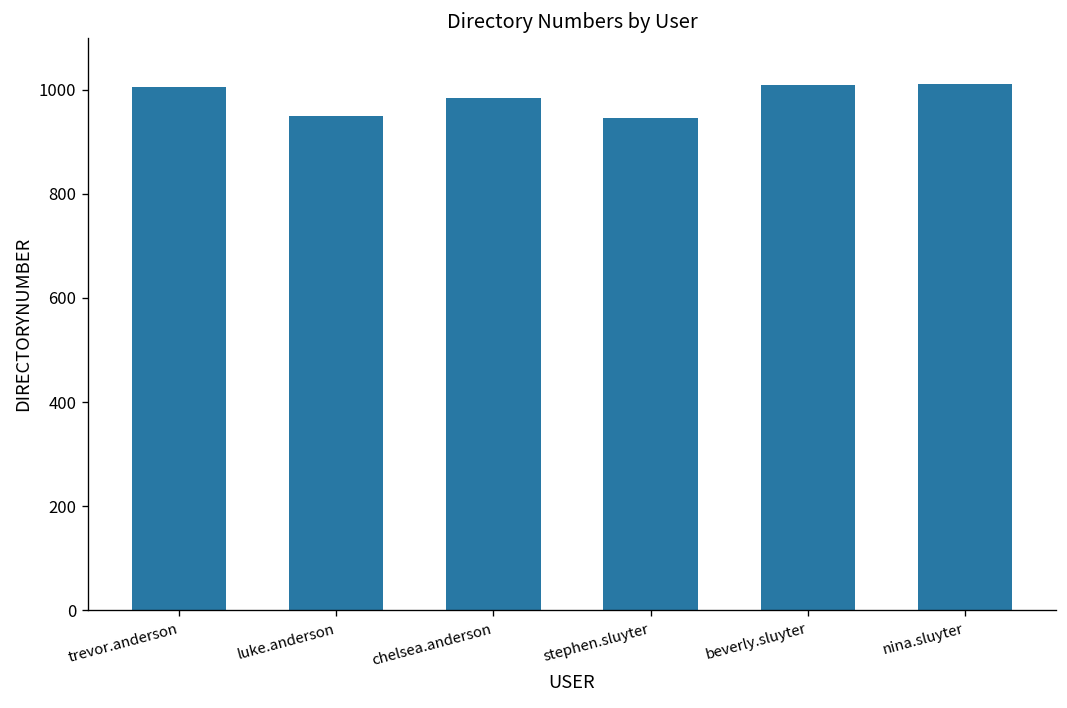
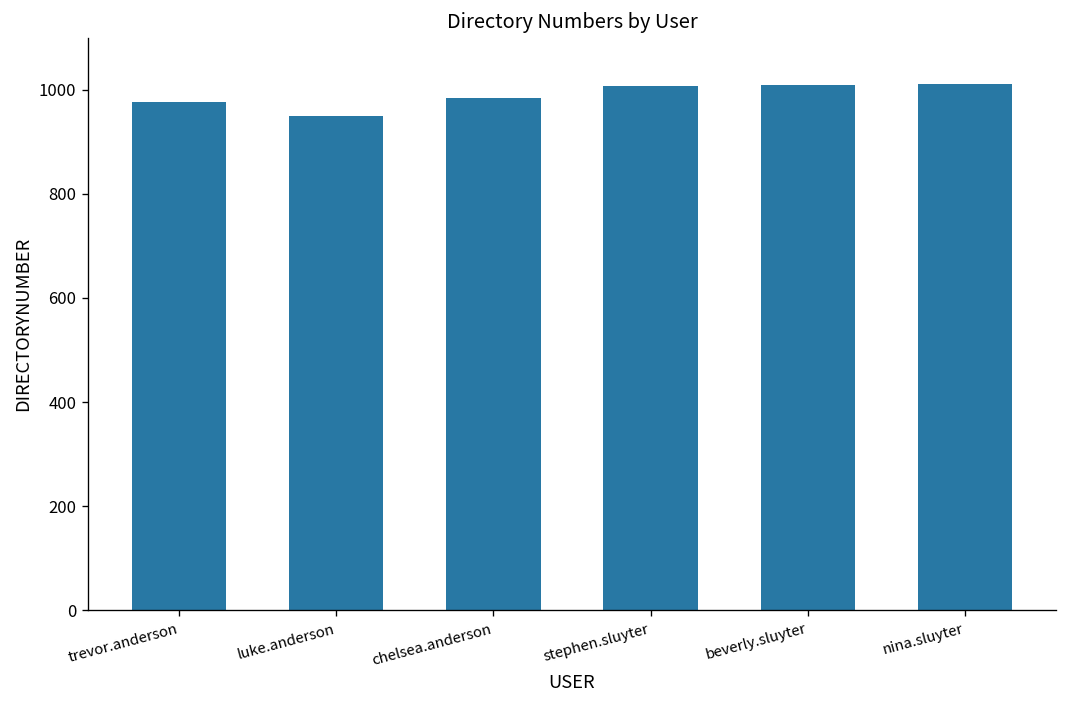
trevor.anderson: 1010 -> 980
stephen.sluyter: 950 -> 1010
